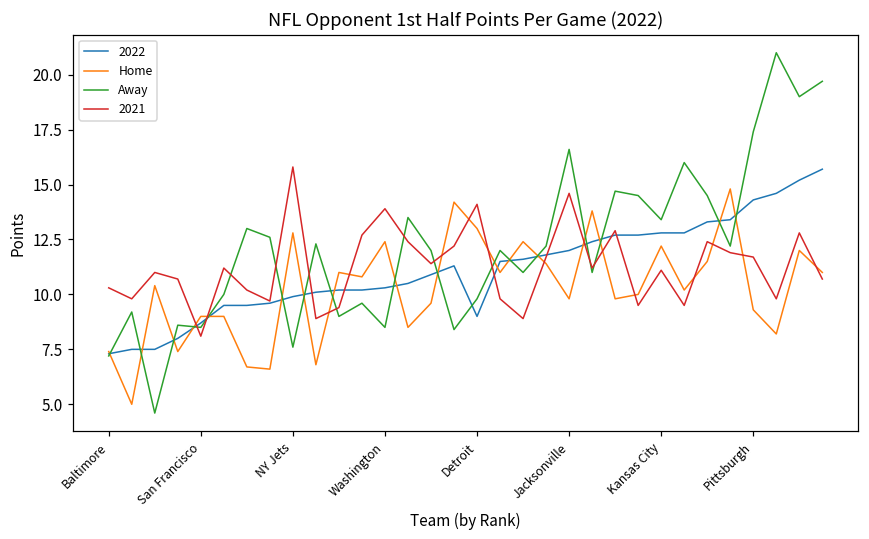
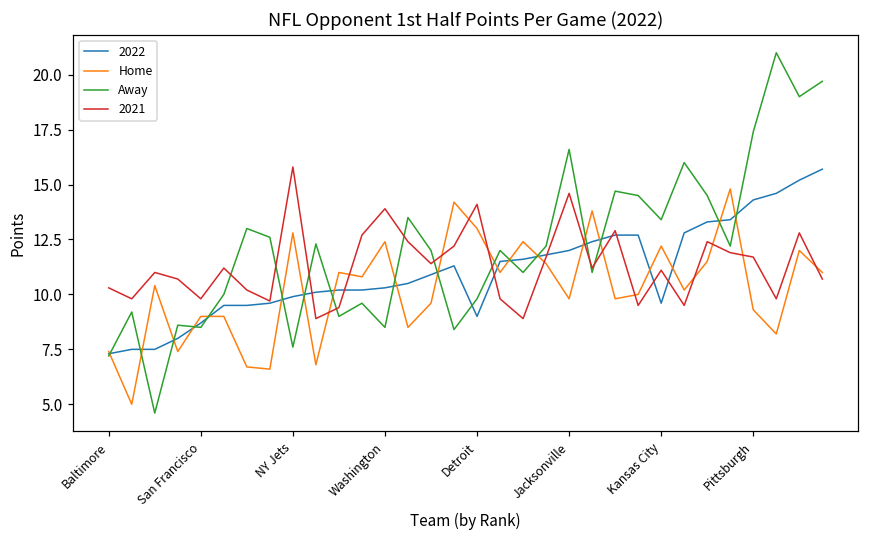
2021, San Francisco: 8.1 -> 9.8
2022, Kansas City: 12.8 -> 9.6
